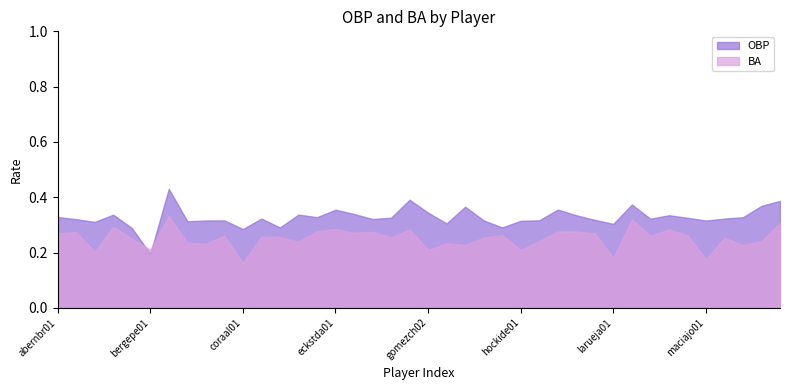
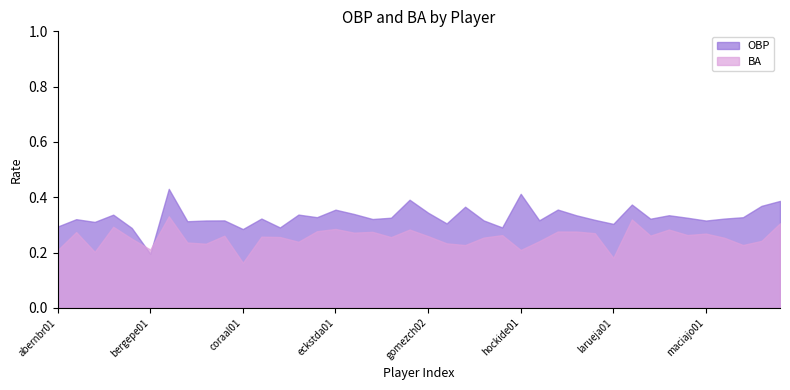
OBP, abernbr01: 0.33 -> 0.29
BA, abernbr01: 0.27 -> 0.21
BA, gomezch02: 0.21 -> 0.26
OBP, hockide01: 0.31 -> 0.41
BA, maciajo01: 0.18 -> 0.27
